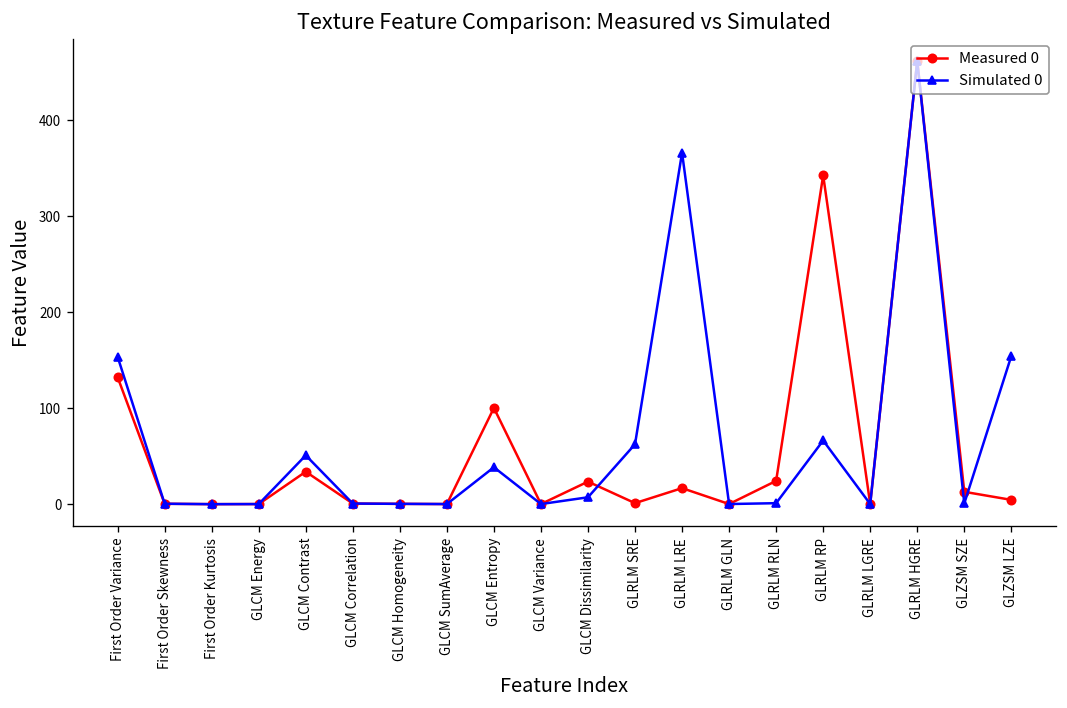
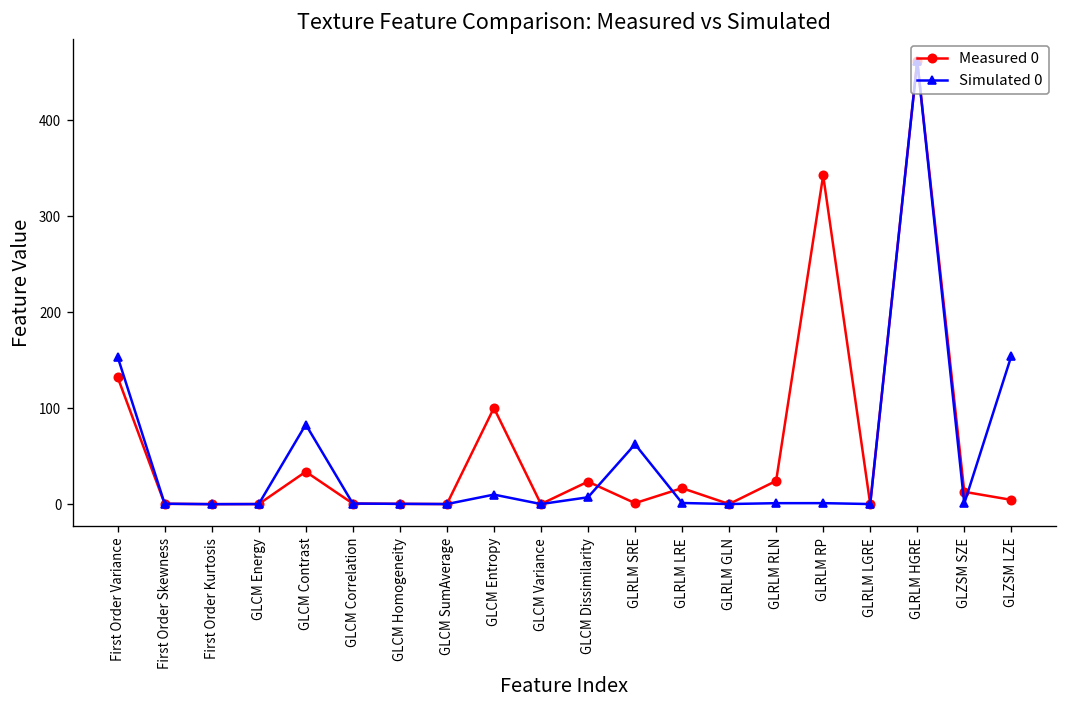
Simulated 0, GLCM Contrast: 50 -> 80
Simulated 0, GLCM Entropy: 40 -> 10
Simulated 0, GLRLM LRE: 370 -> 0
Simulated 0, GLRLM RP: 70 -> 0
